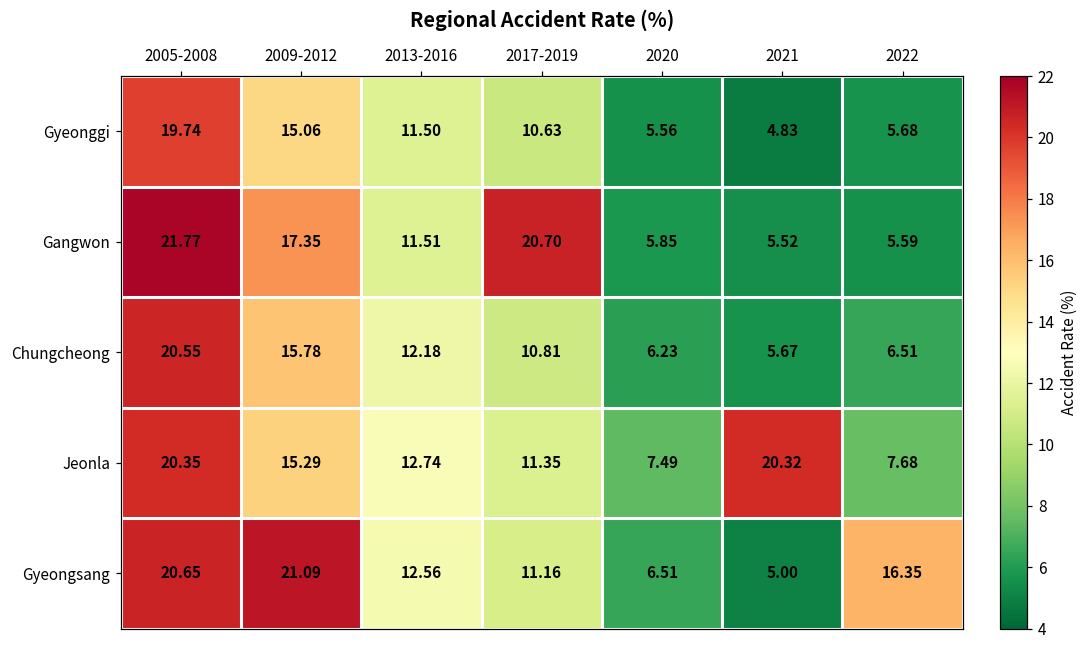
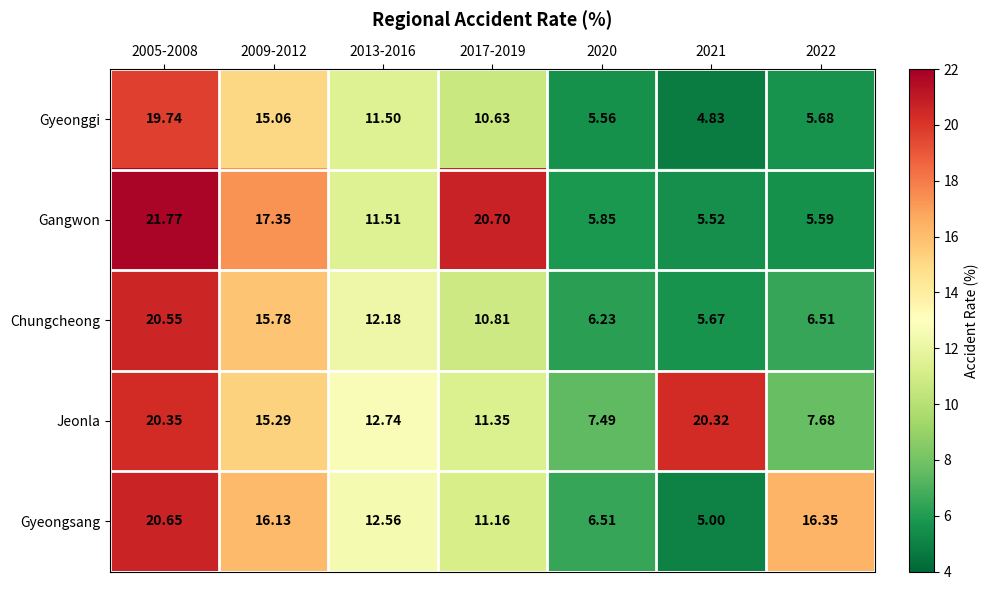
Gyeongsang, 2009-2012: 21.09 -> 16.13
